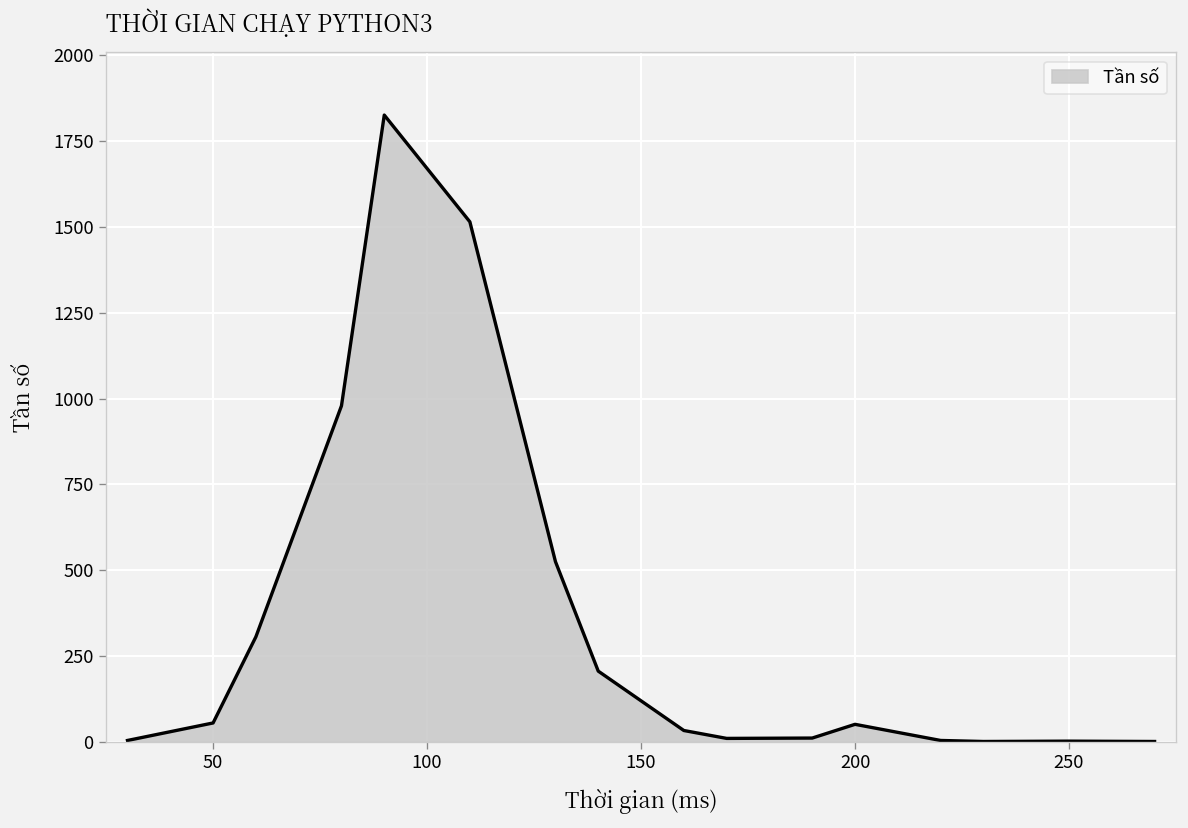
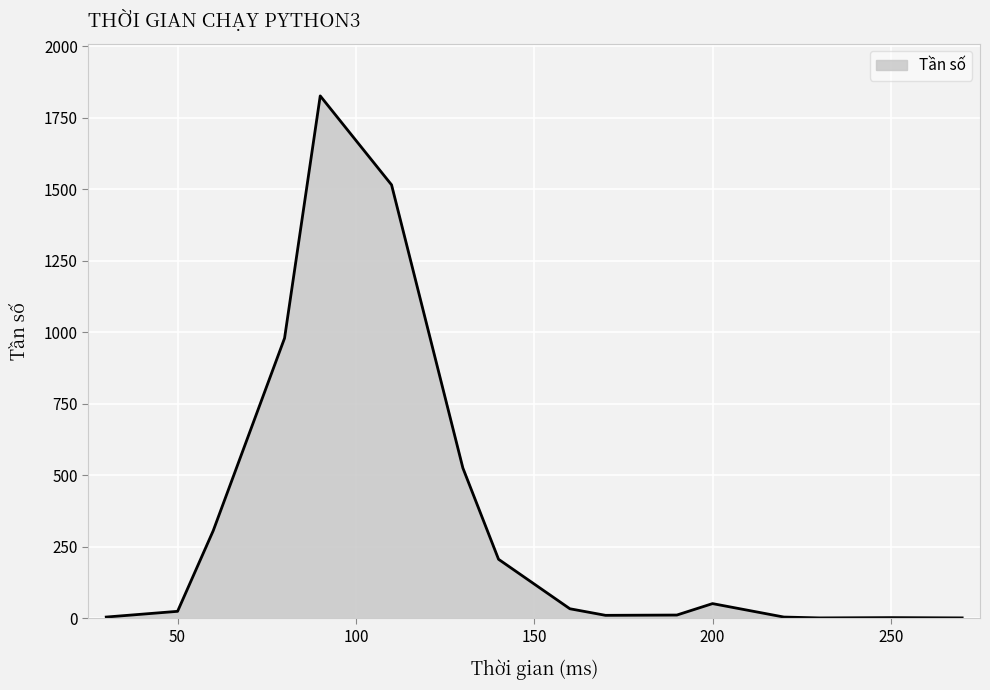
50: 60 -> 20
